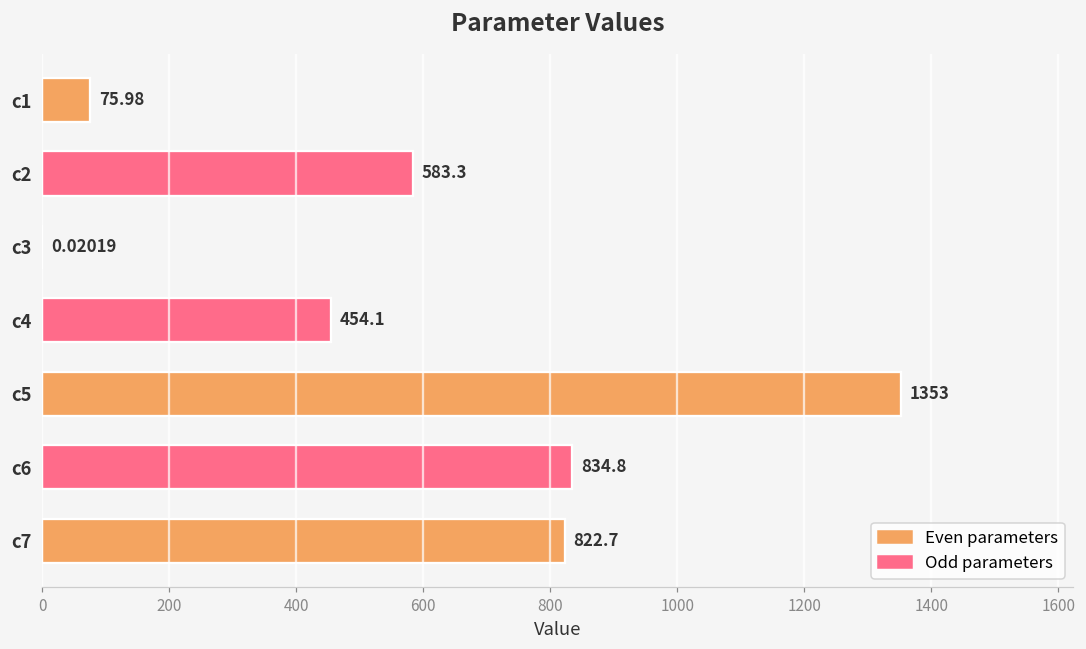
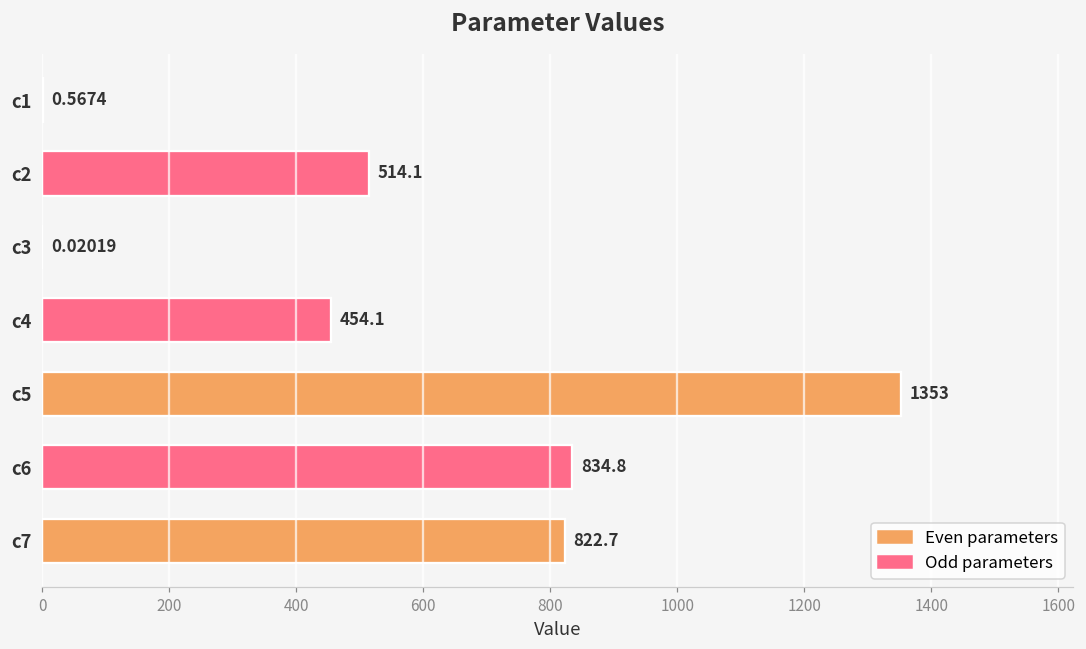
c1: 75.98 -> 0.5674
c2: 583.3 -> 514.1
